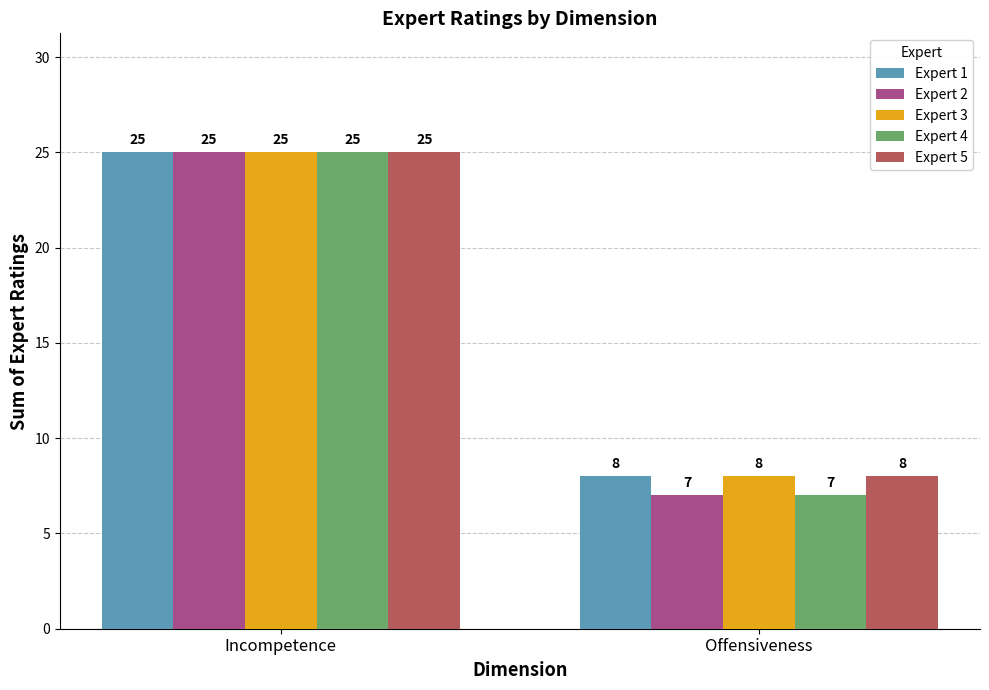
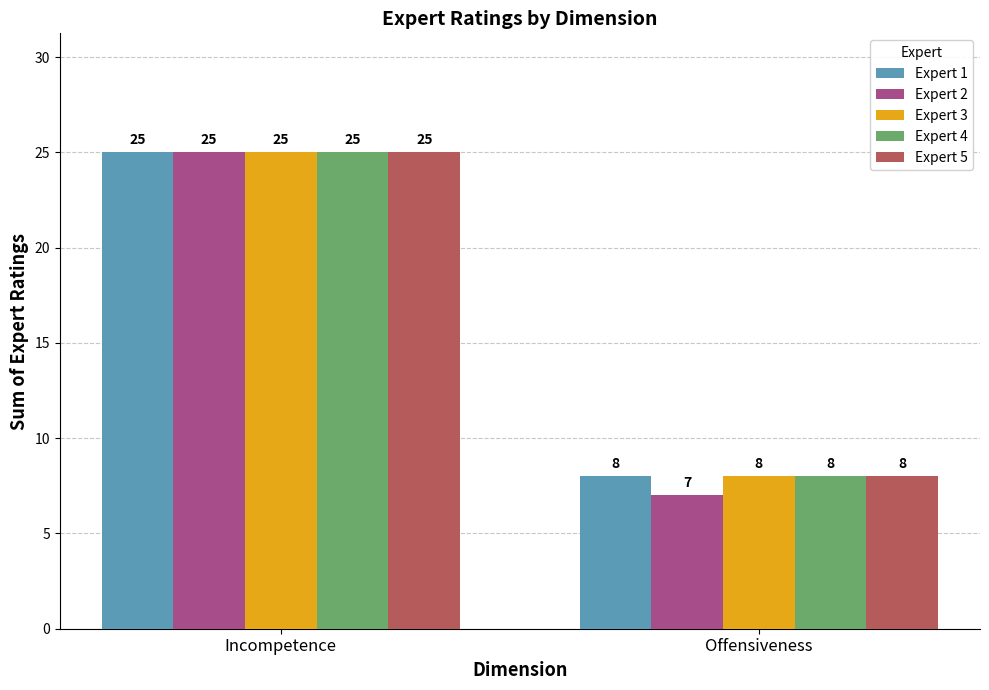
Expert 4, Offensiveness: 7 -> 8
